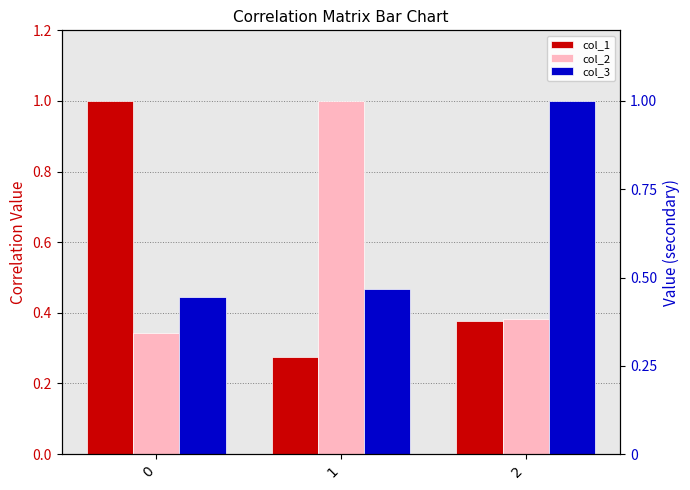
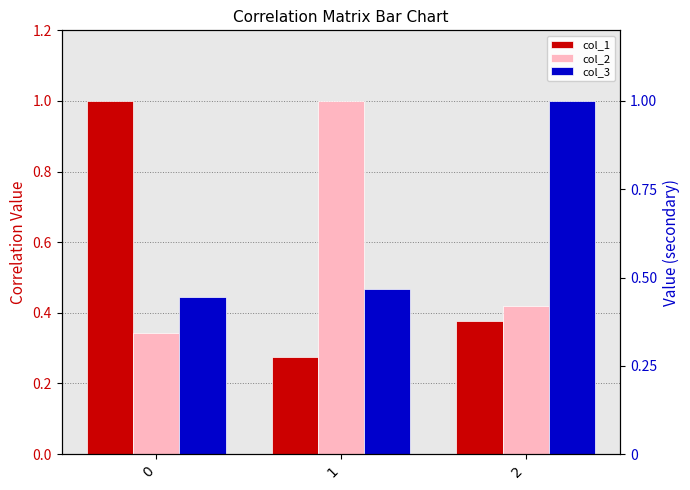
col_2, 2: 0.38 -> 0.42
